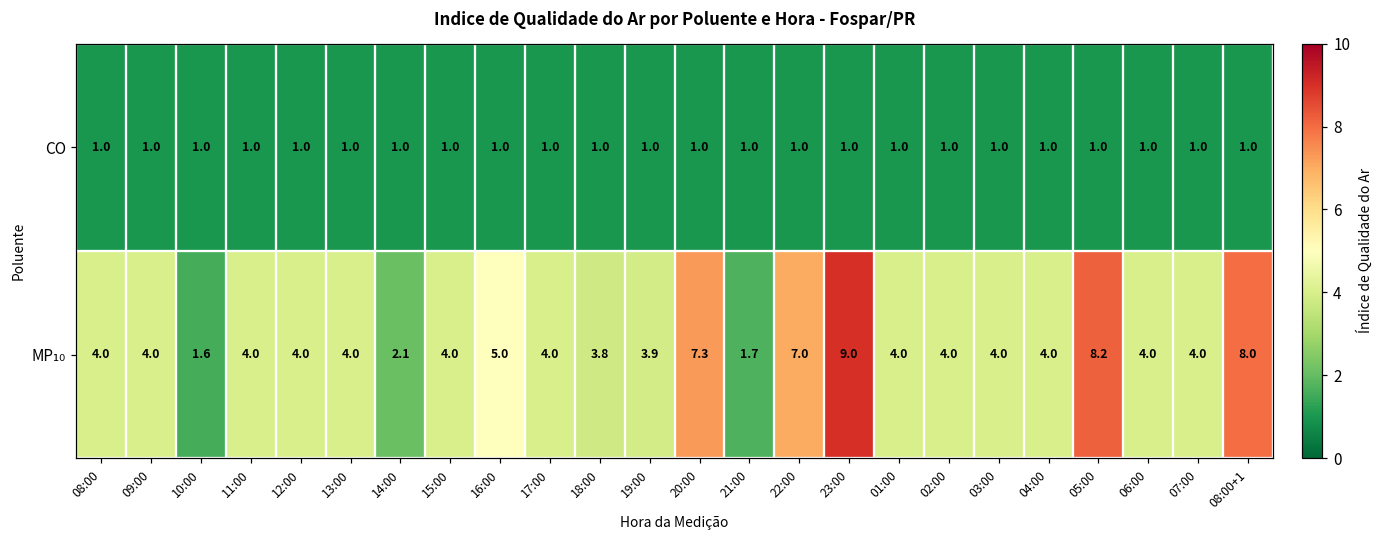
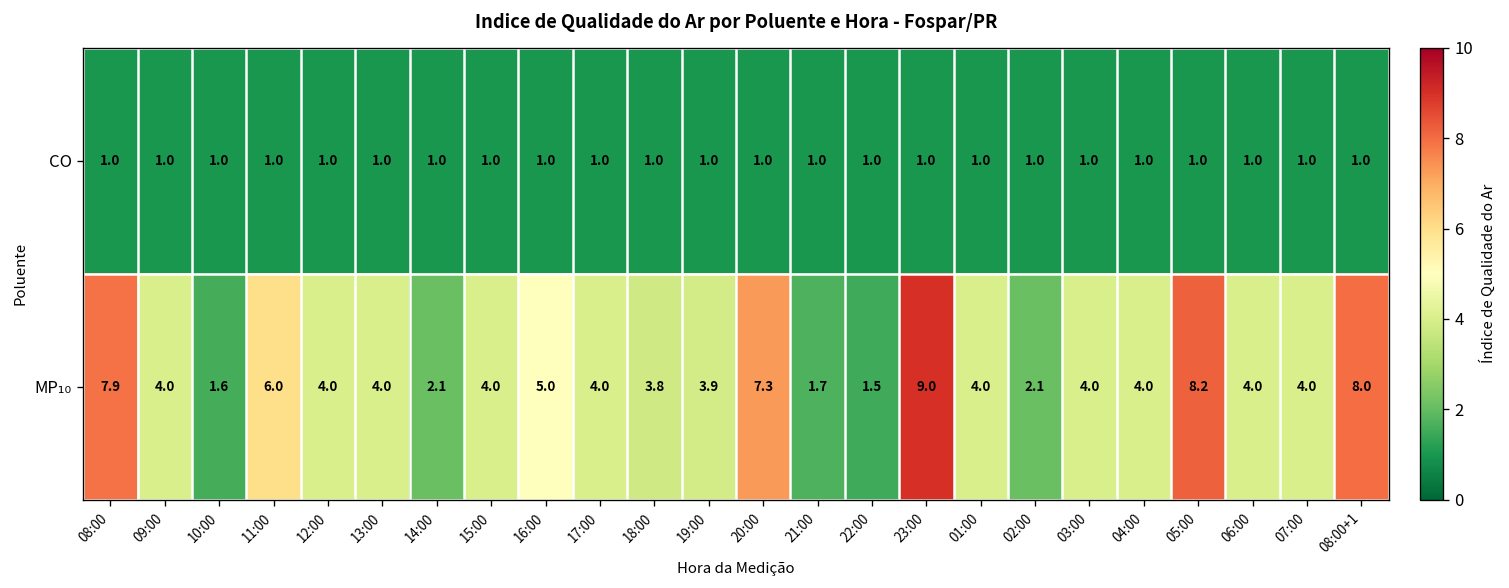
MP₁₀, 08:00: 4.0 -> 7.9
MP₁₀, 11:00: 4.0 -> 6.0
MP₁₀, 22:00: 7.0 -> 1.5
MP₁₀, 02:00: 4.0 -> 2.1
